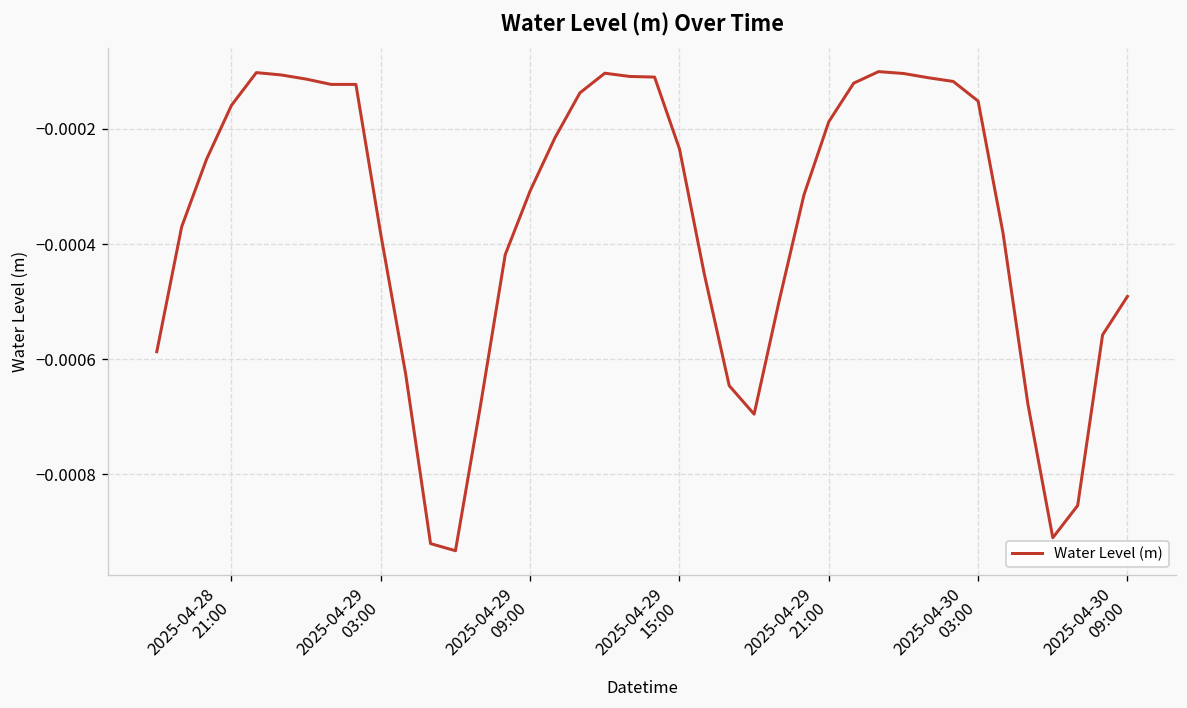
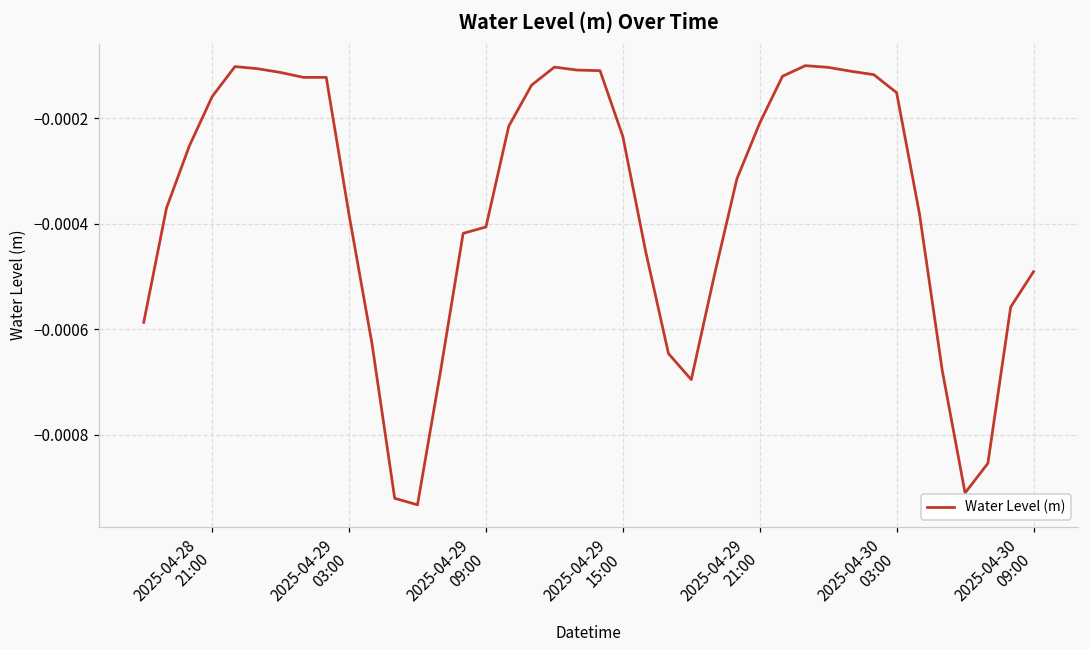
2025-04-29 09:00: -0.00031 -> -0.00041
2025-04-29 21:00: -0.00019 -> -0.00021
